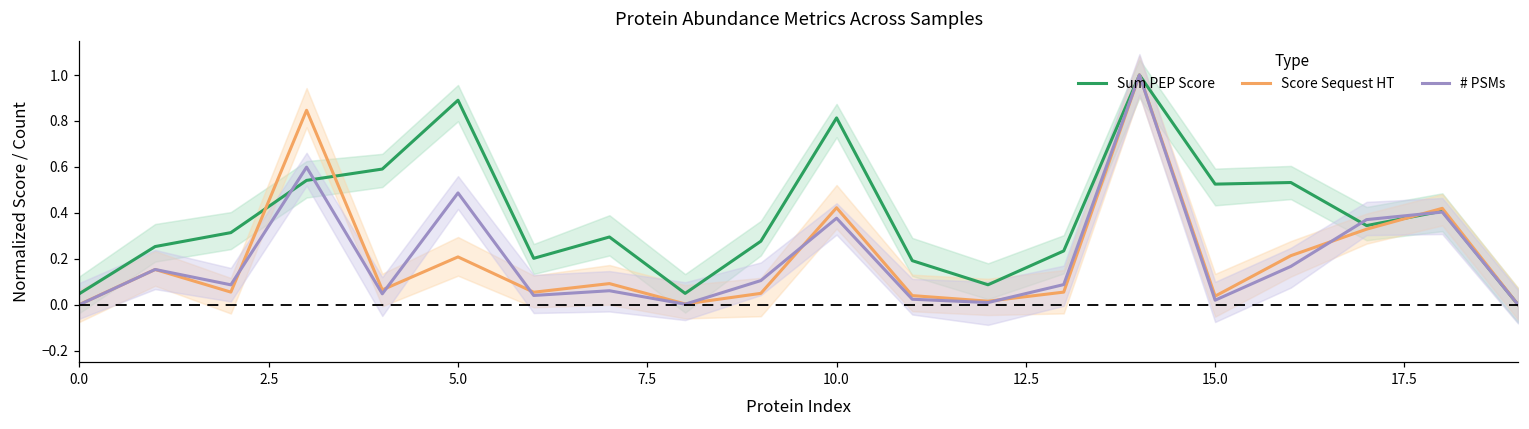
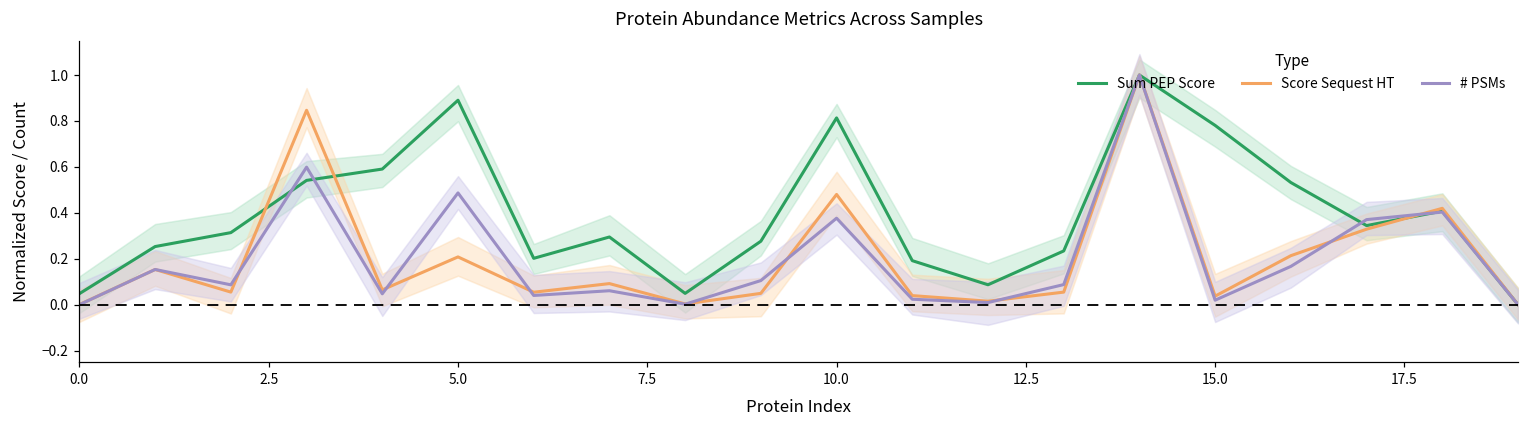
Score Sequest HT, 10.0: 0.42 -> 0.48
Sum PEP Score, 15.0: 0.52 -> 0.78
